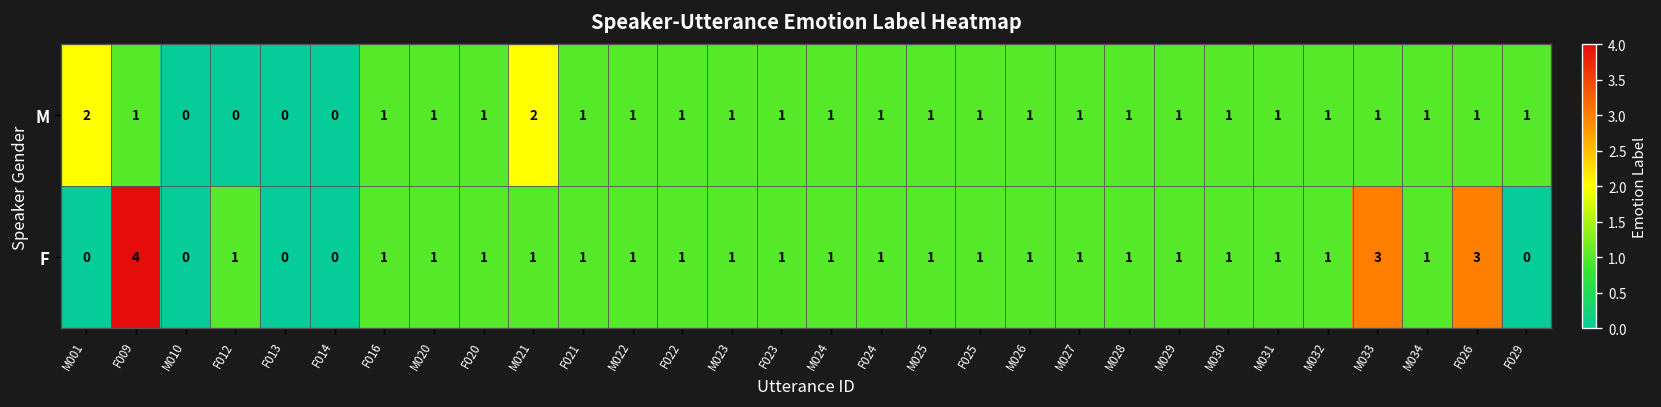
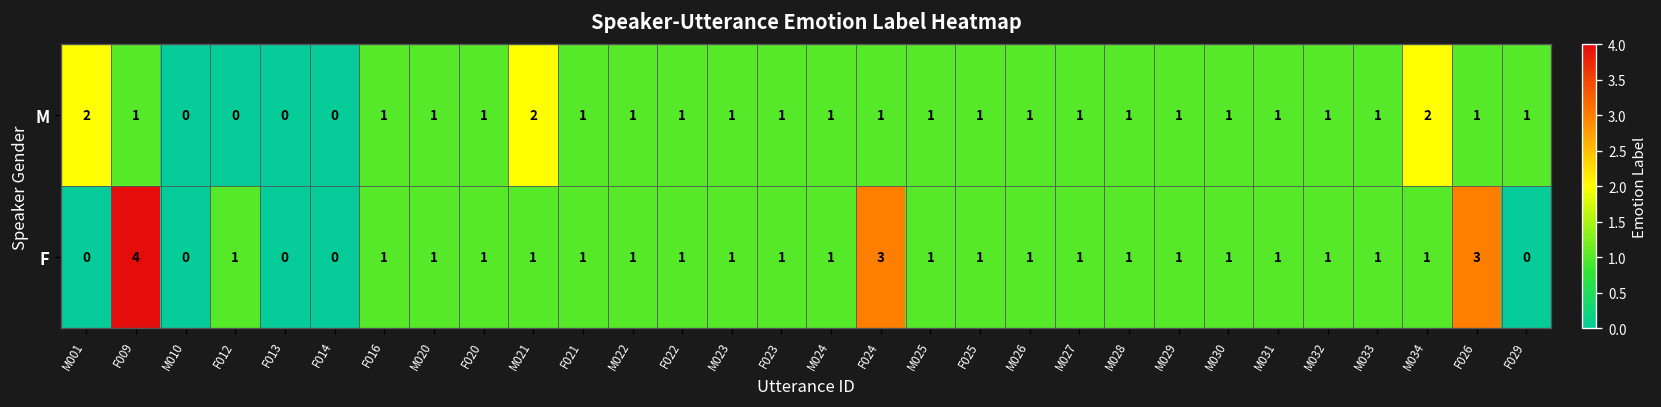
M, M034: 1 -> 2
F, F024: 1 -> 3
F, M033: 3 -> 1
